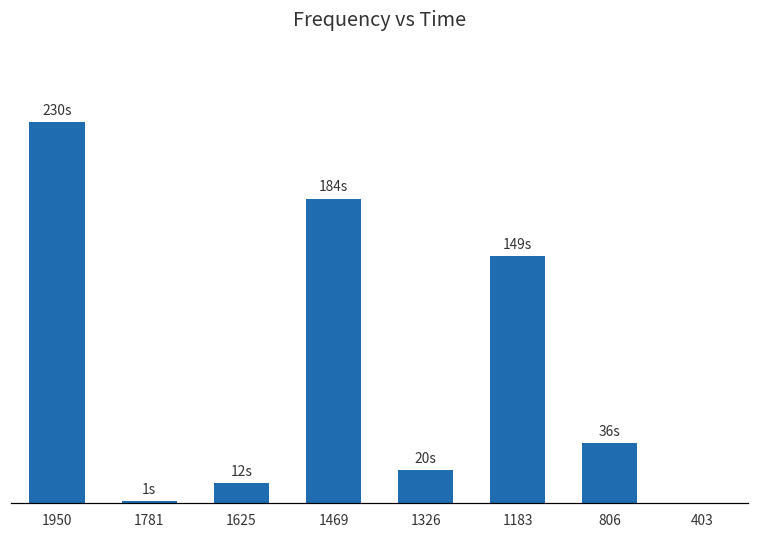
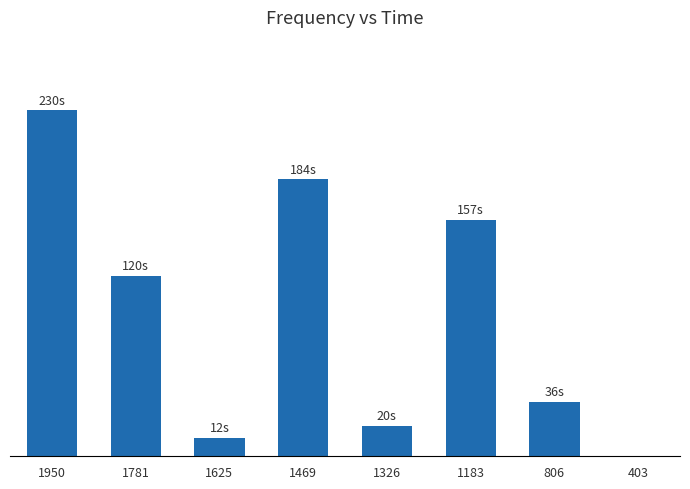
1781: 1s -> 120s
1183: 149s -> 157s
